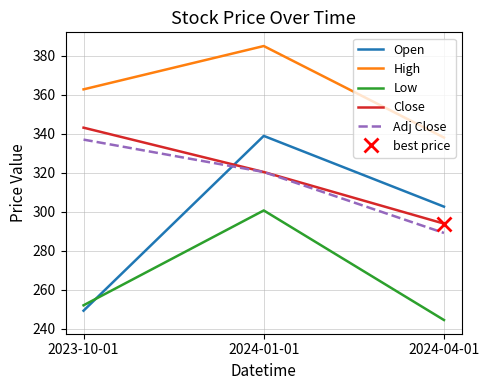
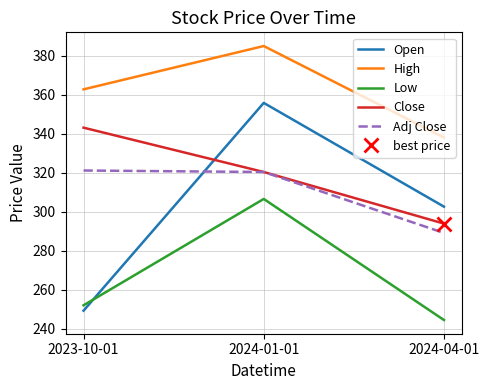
Adj Close, 2023-10-01: 337 -> 321
Open, 2024-01-01: 339 -> 356
Low, 2024-01-01: 301 -> 307
